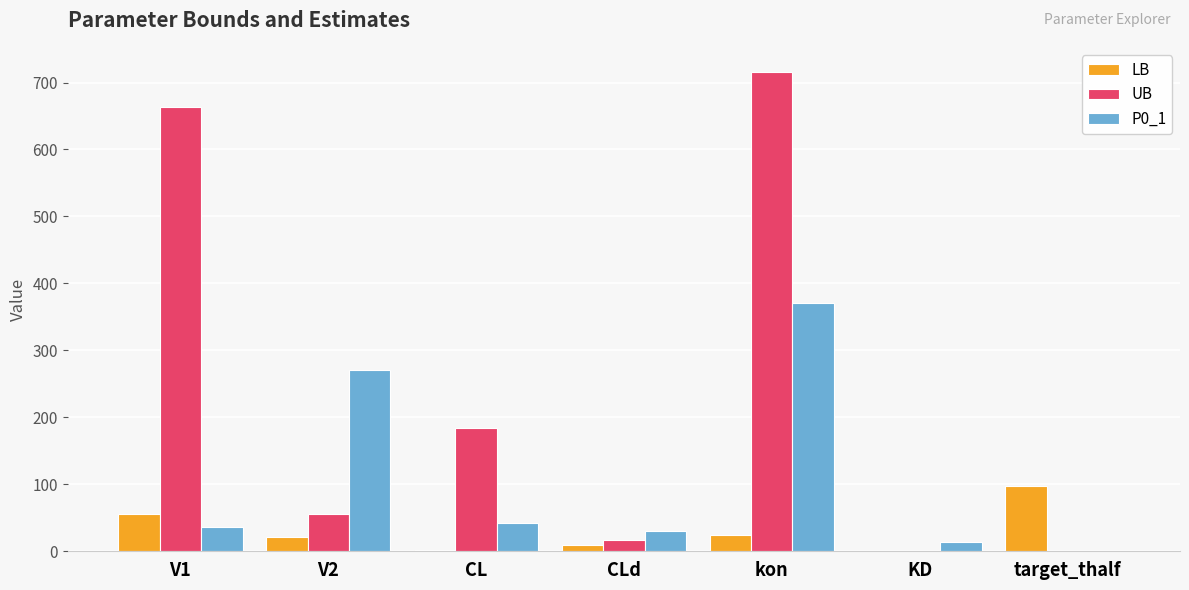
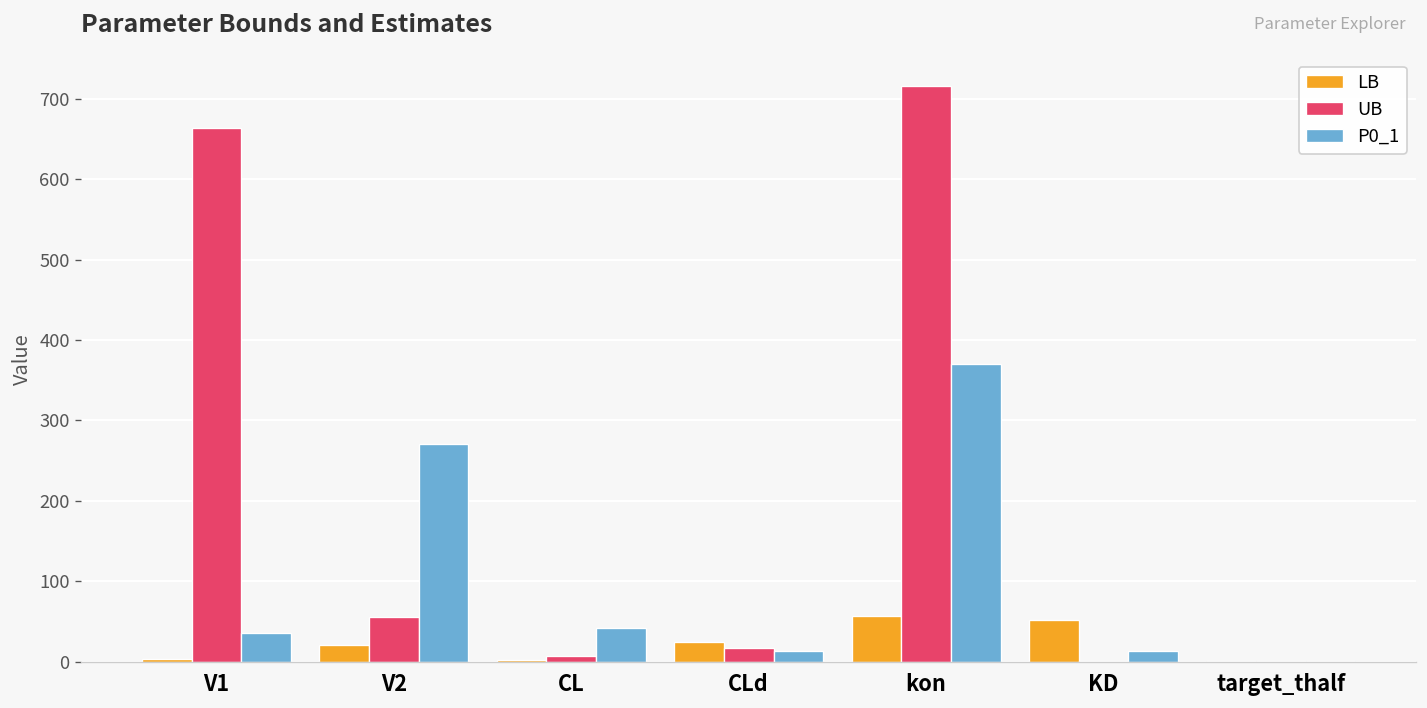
LB, V1: 60 -> 0
UB, CL: 180 -> 10
LB, CLd: 10 -> 20
P0_1, CLd: 30 -> 10
LB, kon: 20 -> 60
LB, KD: 0 -> 50
LB, target_thalf: 100 -> 0
